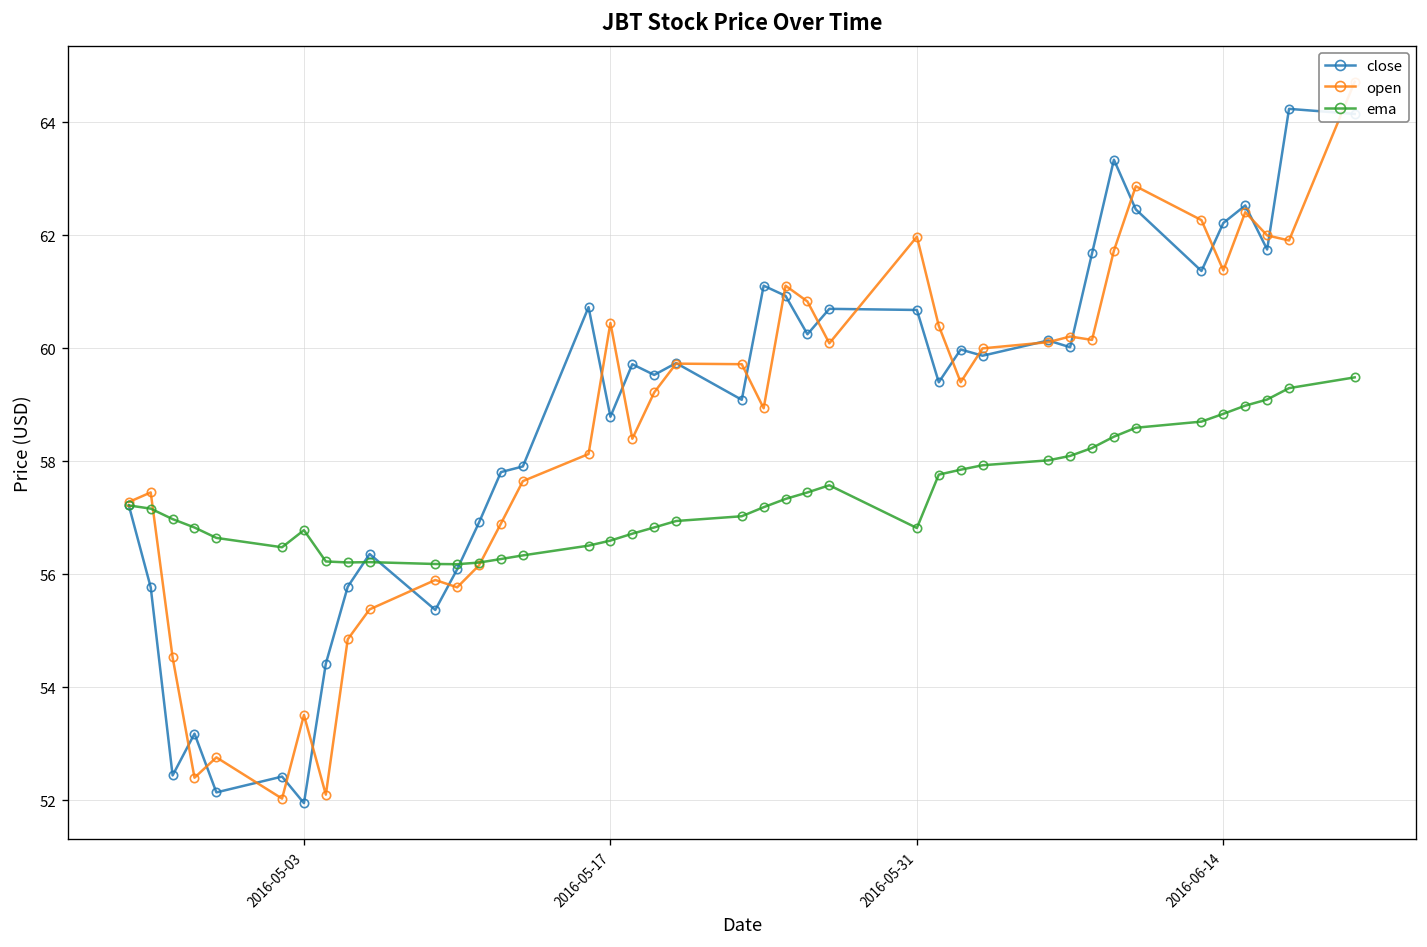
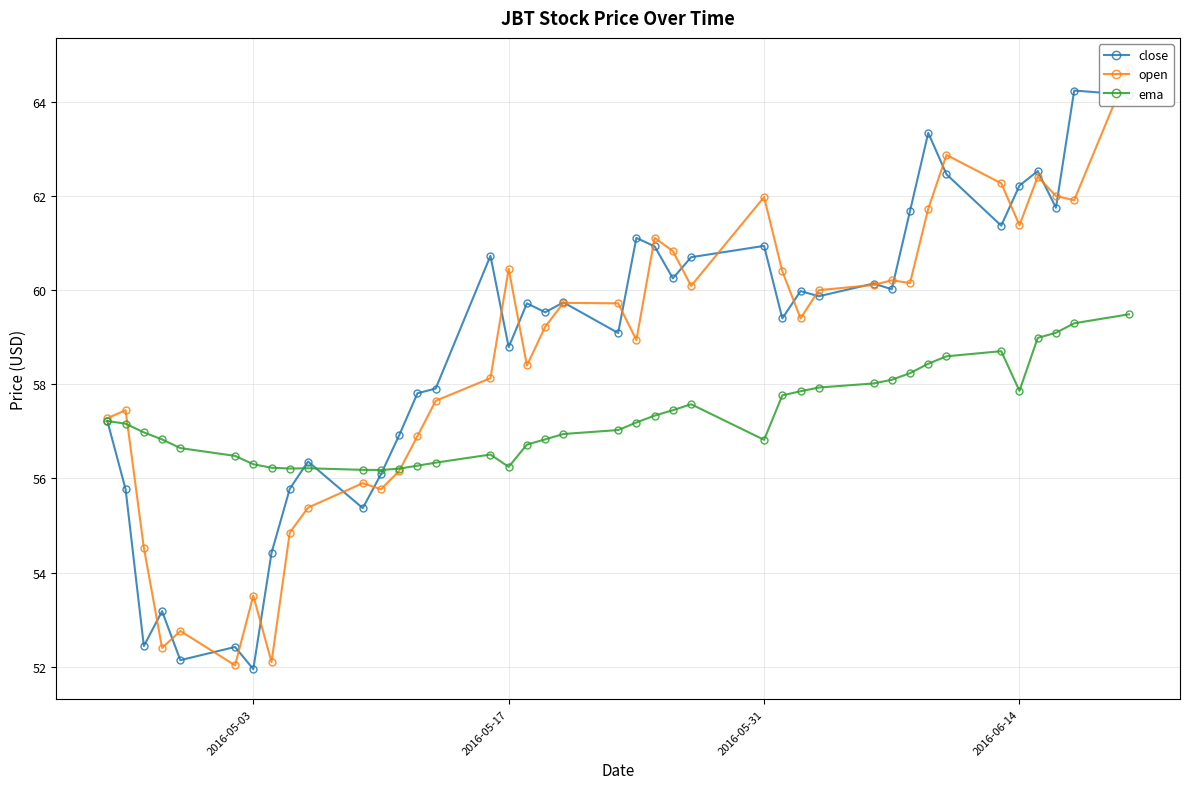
ema, 2016-05-03: 56.8 -> 56.3
ema, 2016-05-17: 56.6 -> 56.2
close, 2016-05-31: 60.7 -> 60.9
ema, 2016-06-14: 58.8 -> 57.9
